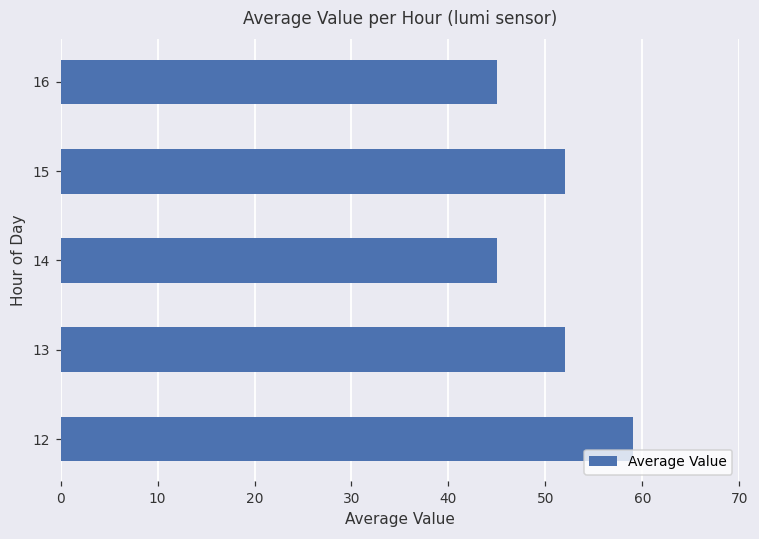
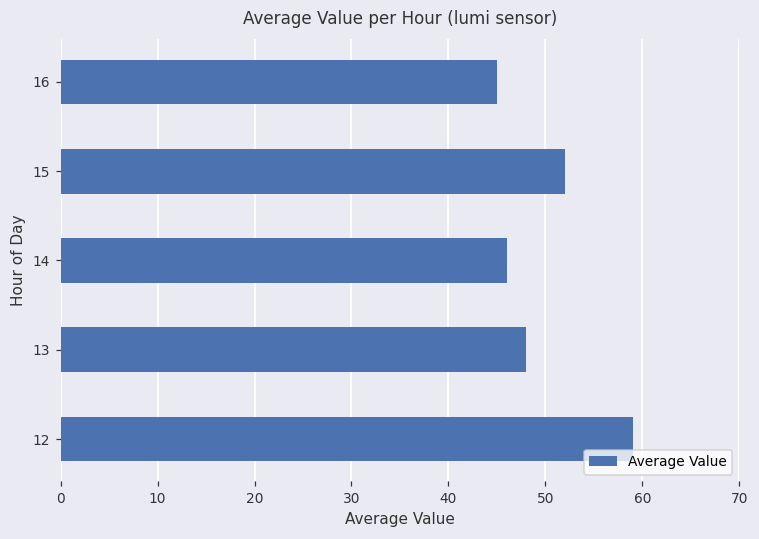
14: 45 -> 46
13: 52 -> 48
